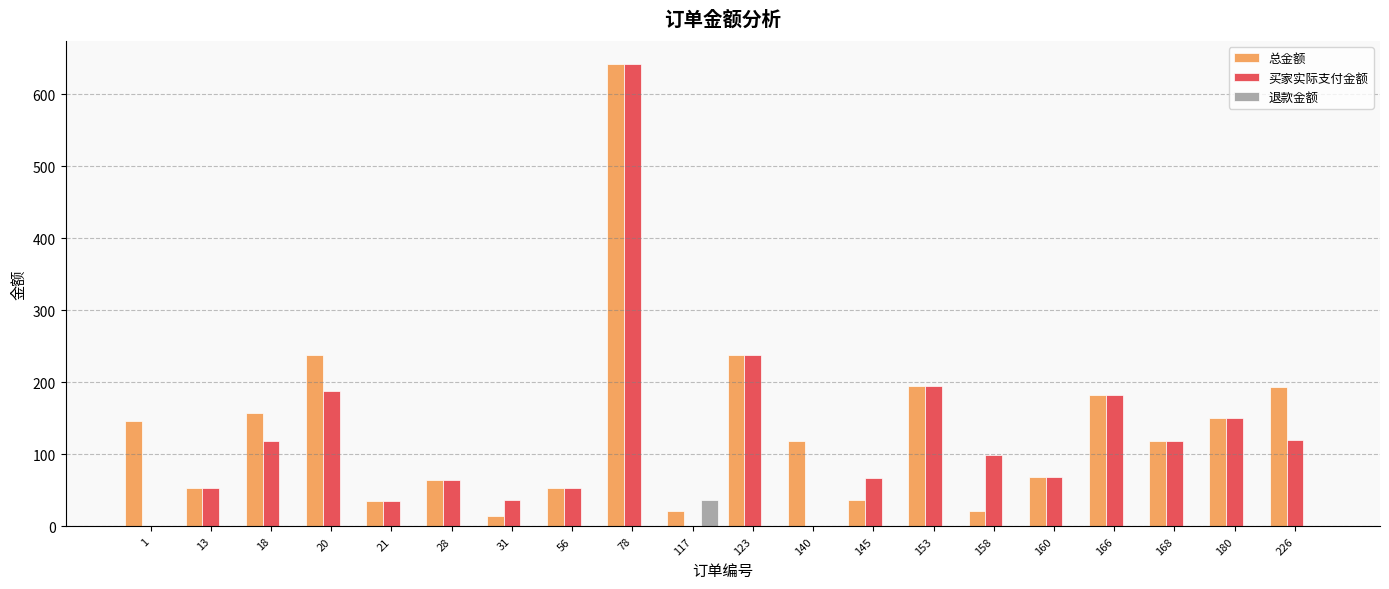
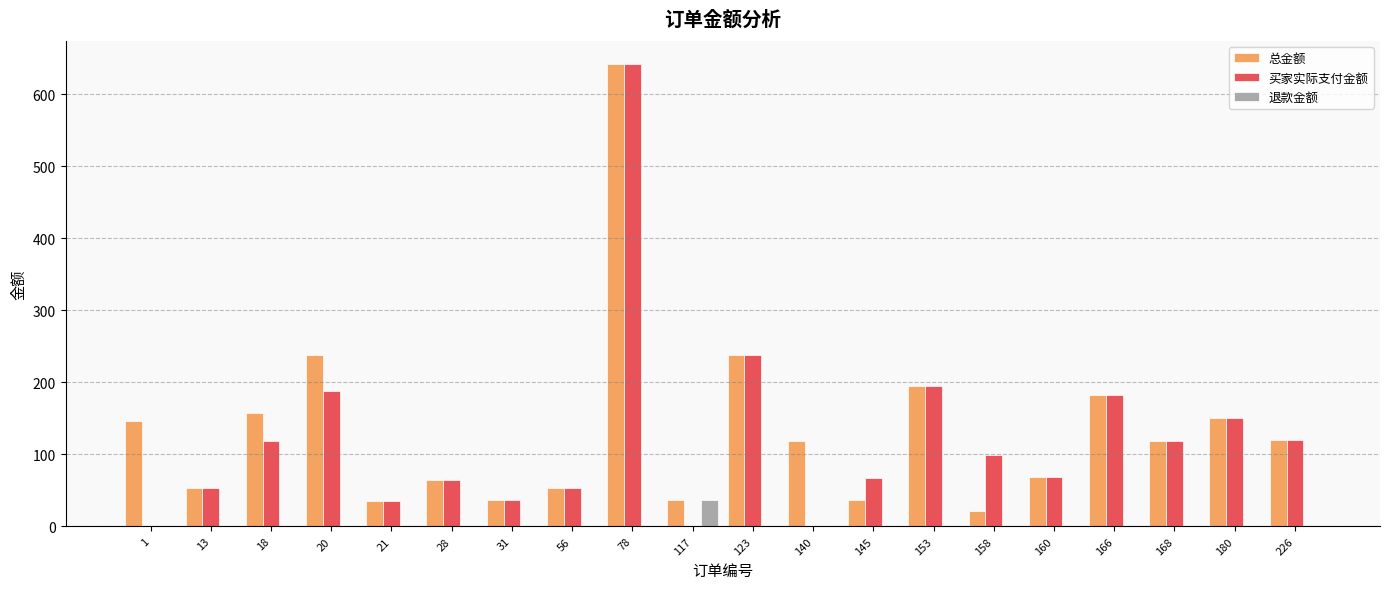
总金额, 31: 10 -> 40
总金额, 117: 20 -> 40
总金额, 226: 190 -> 120
